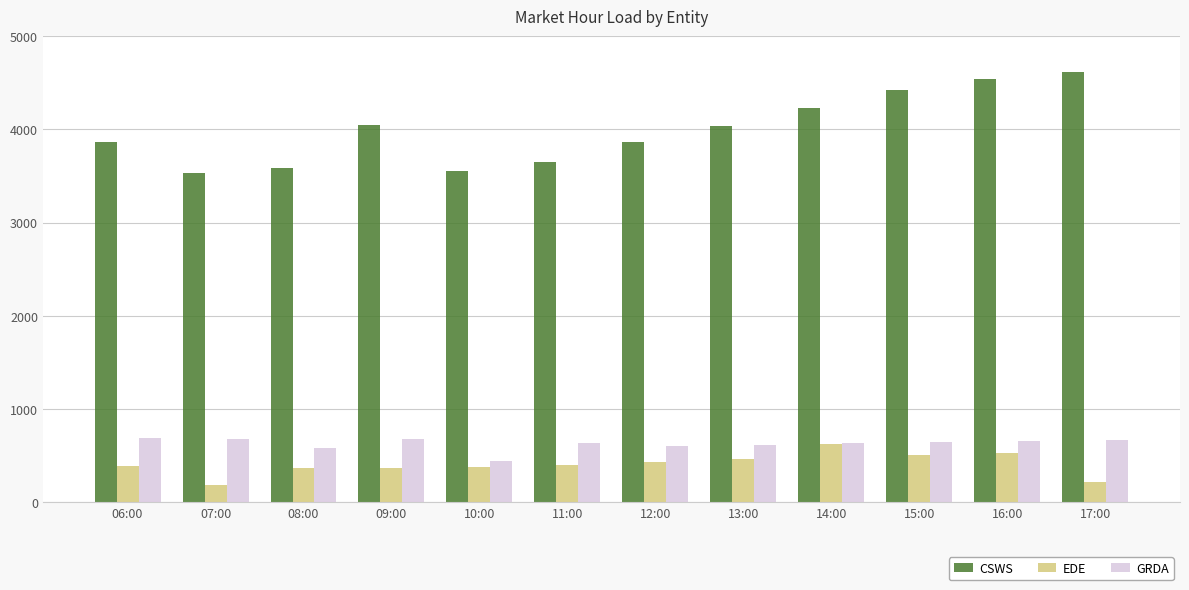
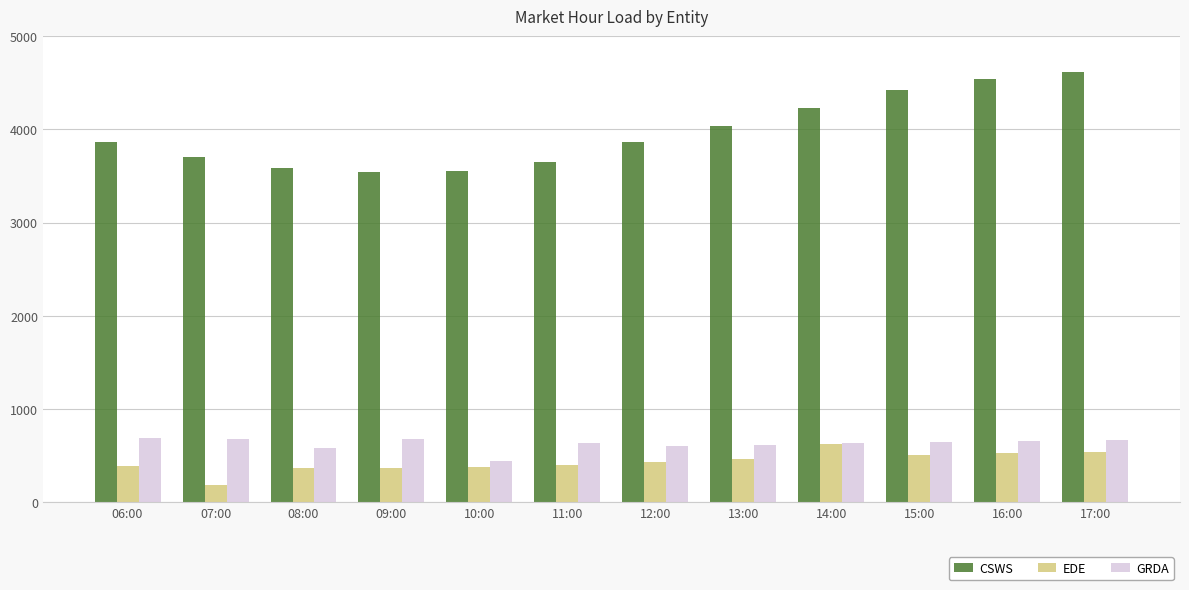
CSWS, 07:00: 3500 -> 3700
CSWS, 09:00: 4000 -> 3500
EDE, 17:00: 200 -> 500
